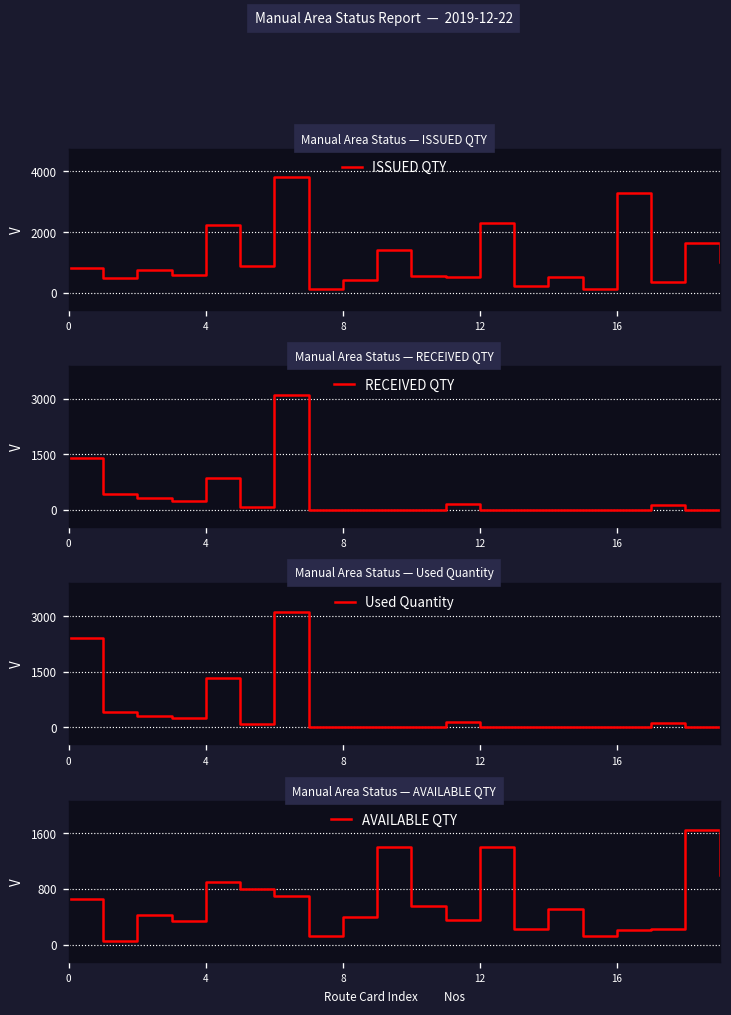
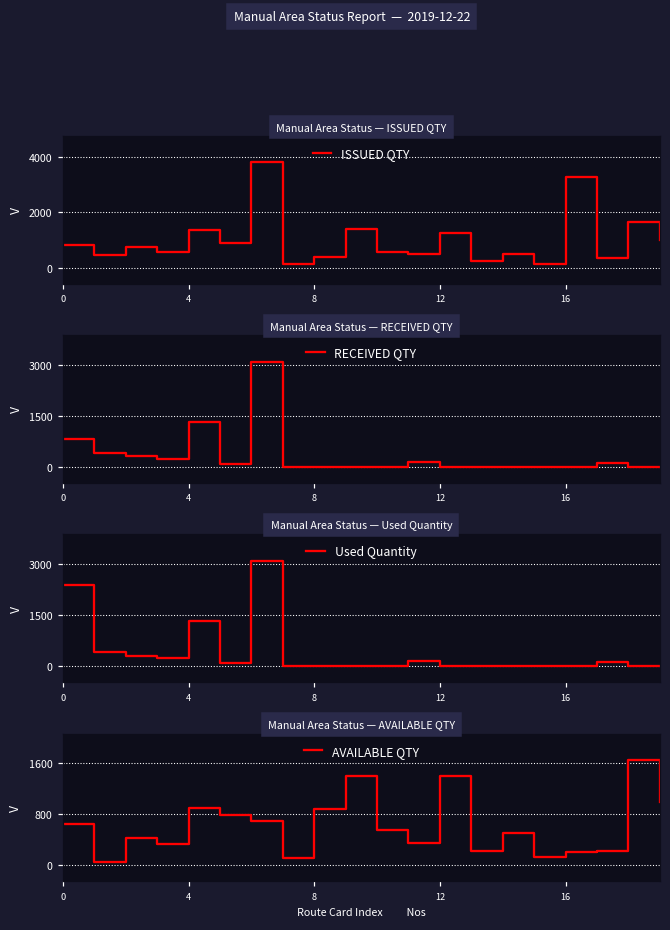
Manual Area Status — ISSUED QTY, 4: 2200 -> 1400
Manual Area Status — ISSUED QTY, 12: 2300 -> 1300
Manual Area Status — RECEIVED QTY, 0: 1400 -> 800
Manual Area Status — RECEIVED QTY, 4: 800 -> 1300
Manual Area Status — AVAILABLE QTY, 8: 400 -> 900
